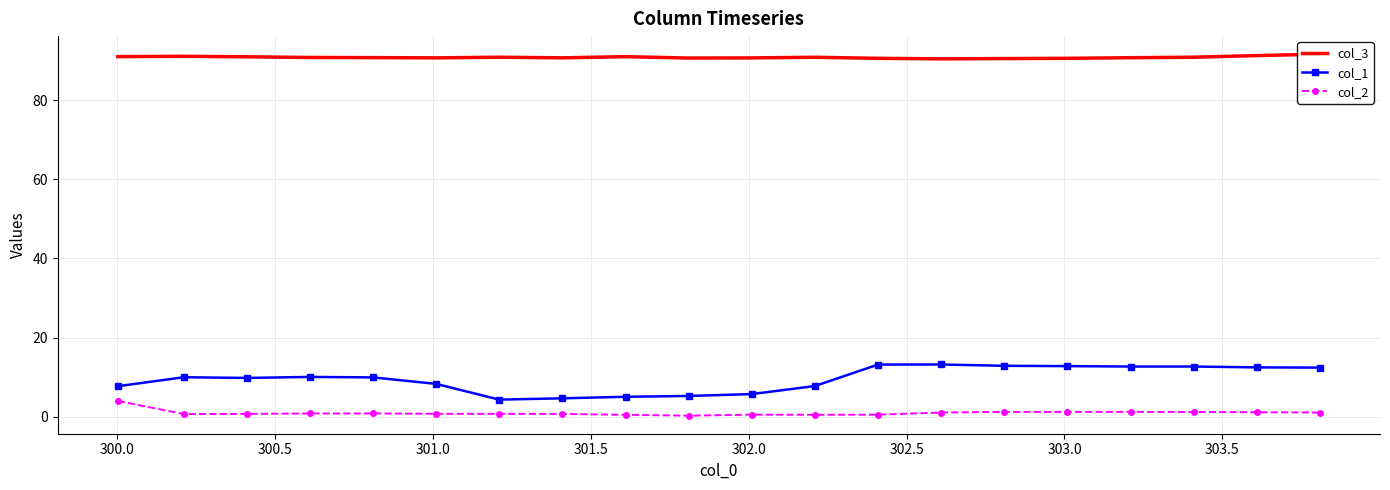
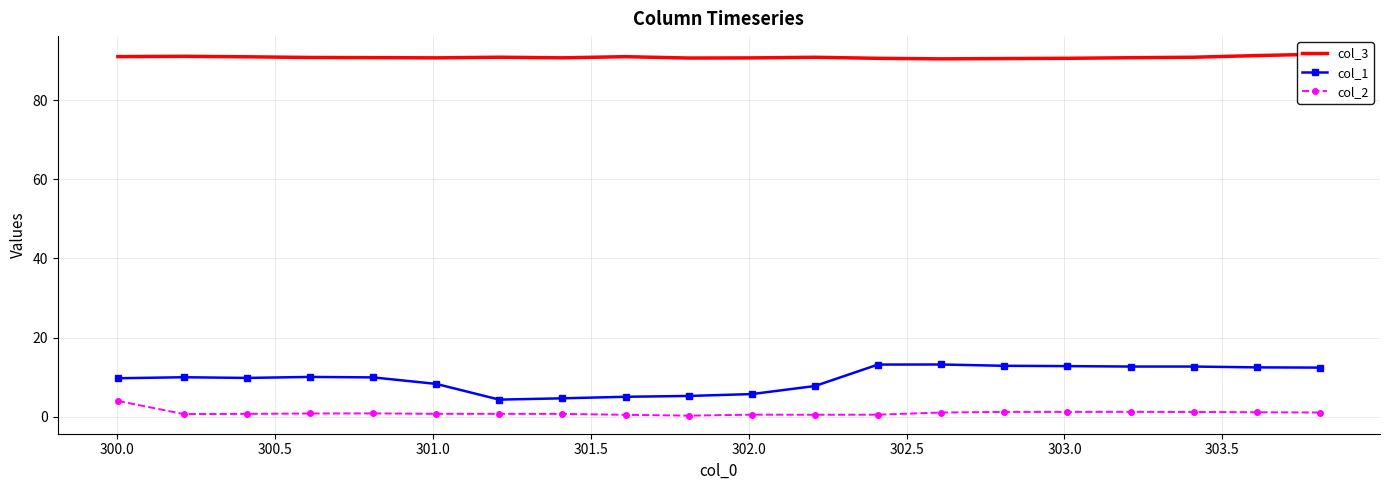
col_1, 300.0: 8 -> 10
